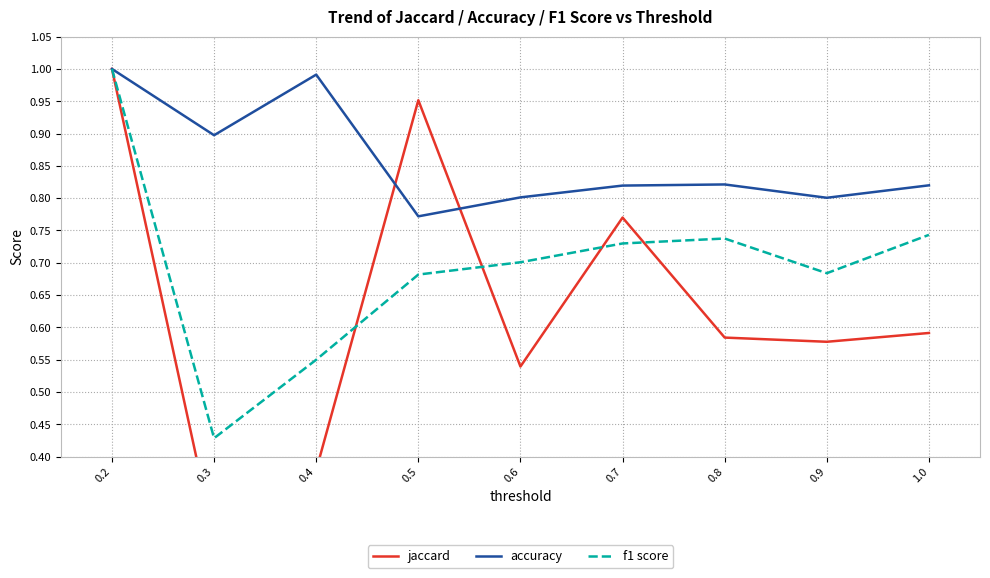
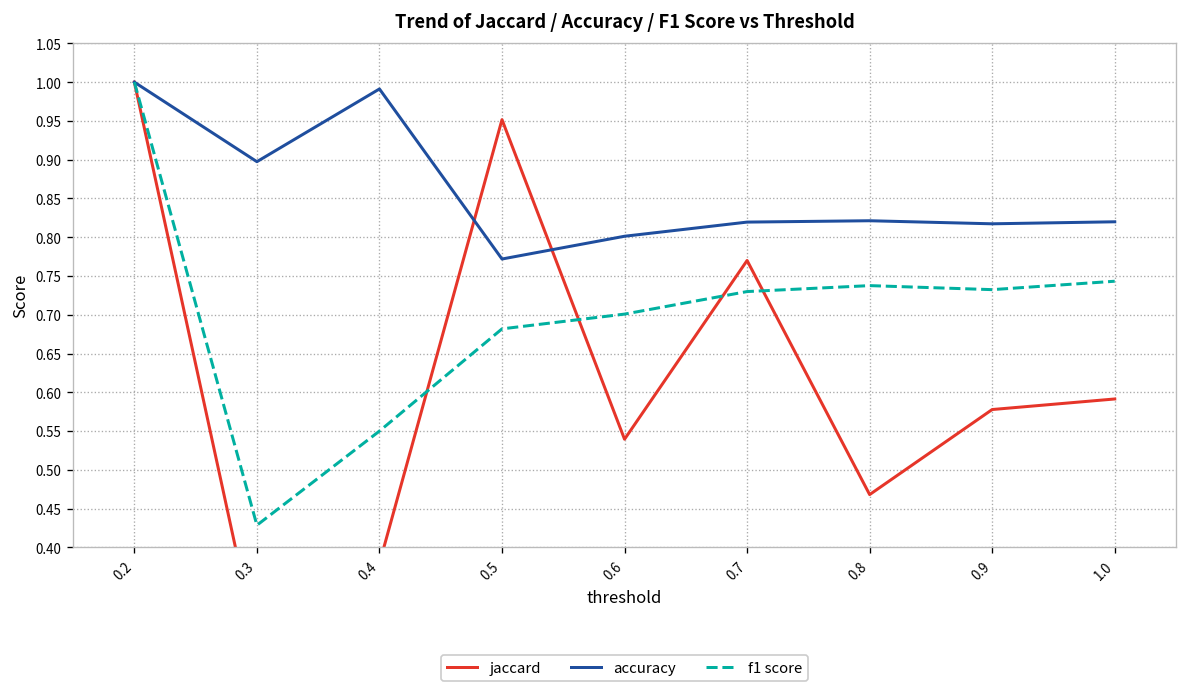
jaccard, 0.8: 0.58 -> 0.47
accuracy, 0.9: 0.80 -> 0.82
f1 score, 0.9: 0.68 -> 0.73
